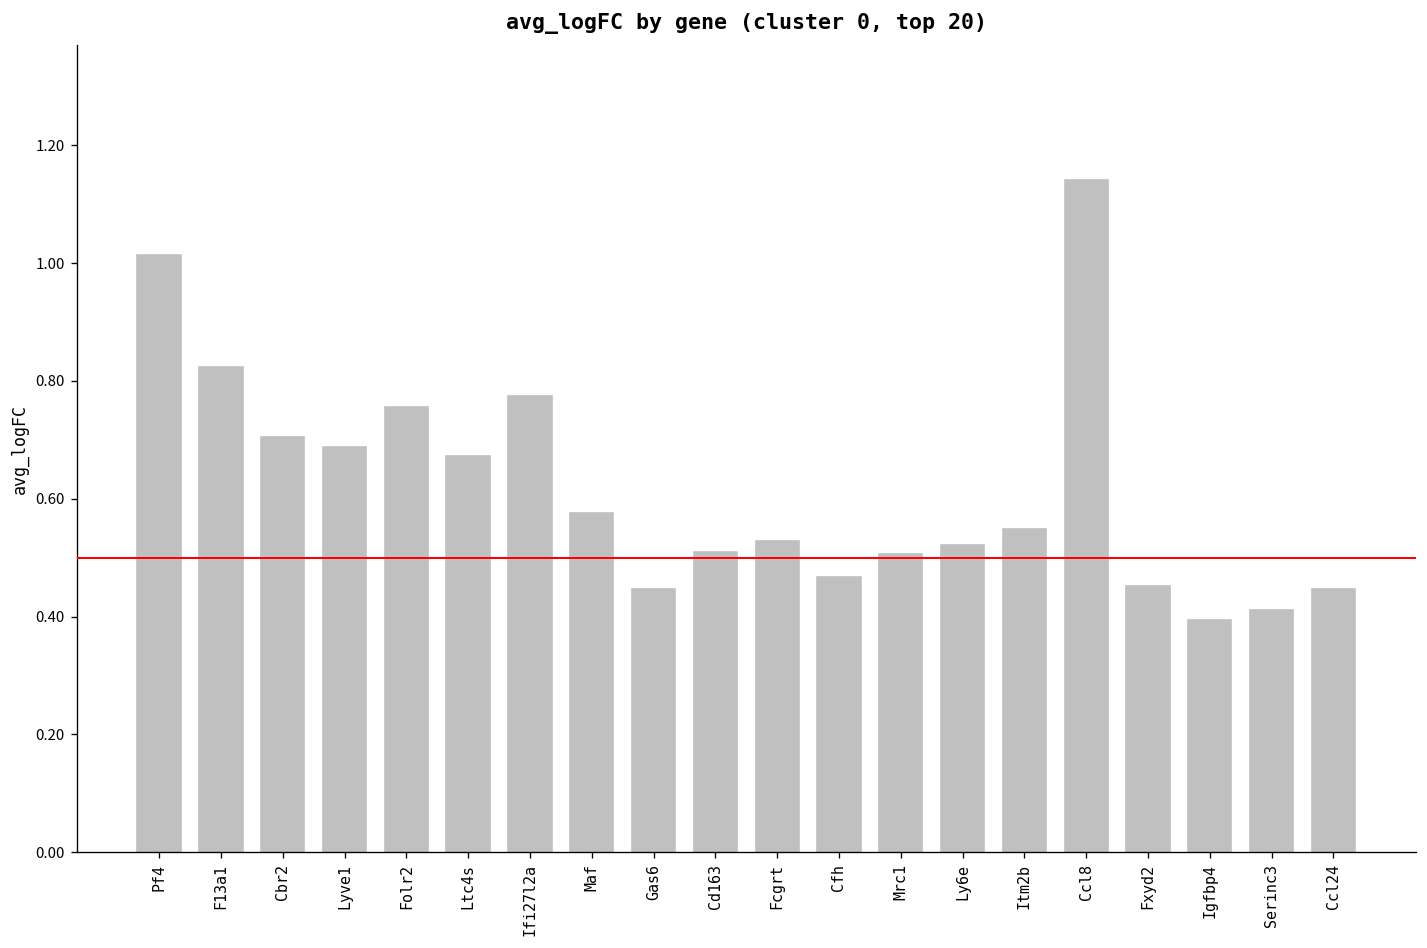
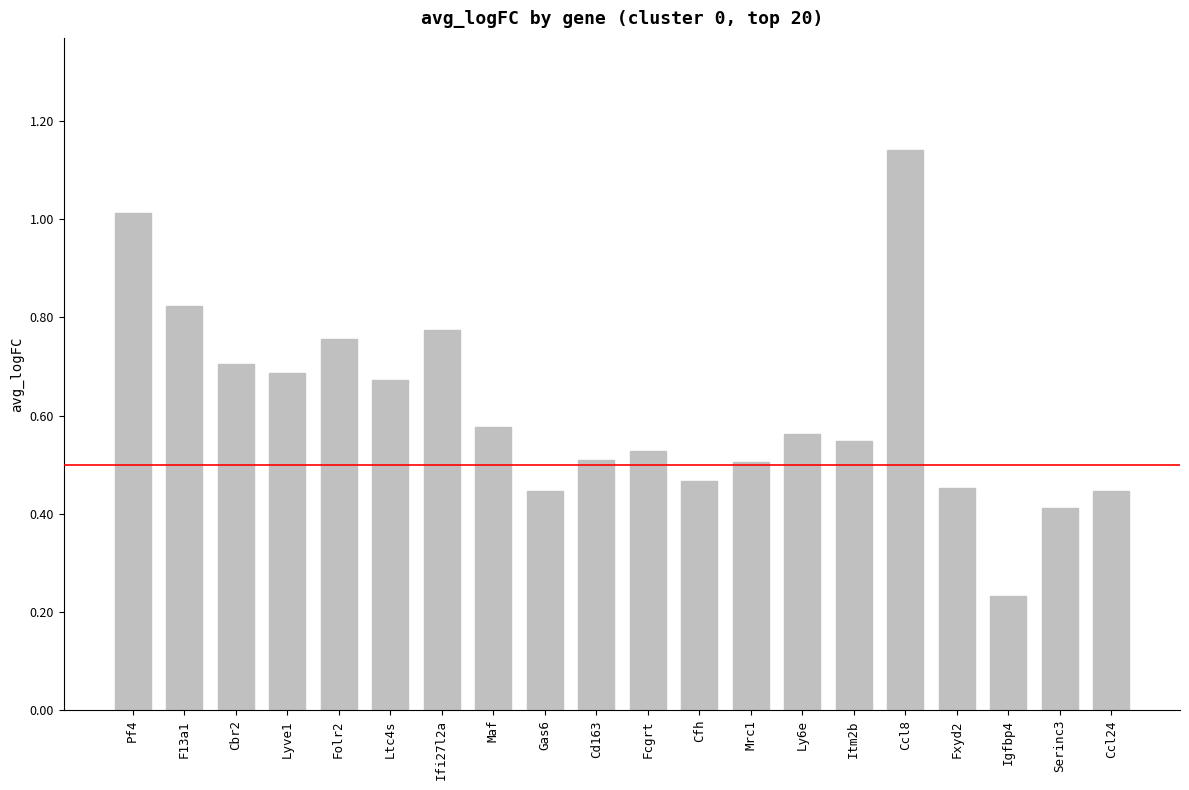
Ly6e: 0.52 -> 0.56
Igfbp4: 0.39 -> 0.23
